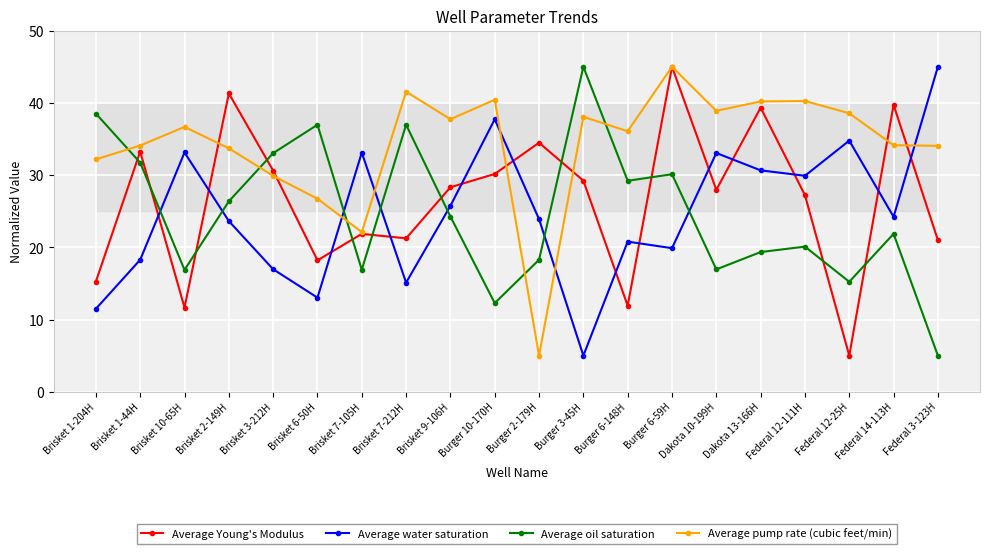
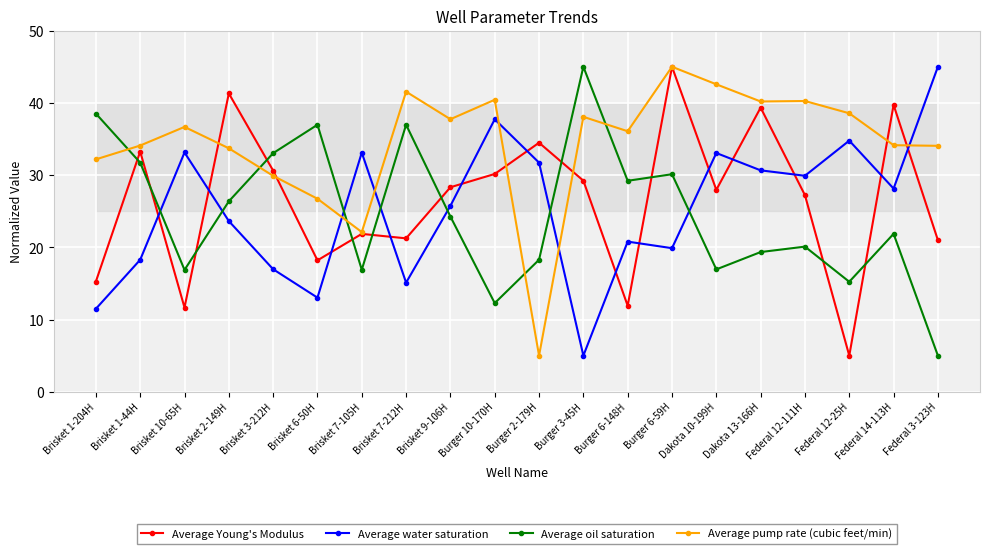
Average water saturation, Burger 2-179H: 24 -> 32
Average pump rate (cubic feet/min), Dakota 10-199H: 39 -> 43
Average water saturation, Federal 14-113H: 24 -> 28
